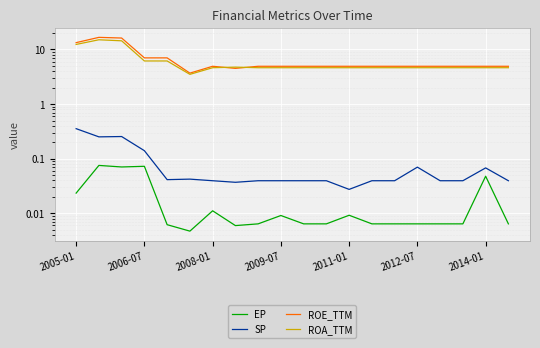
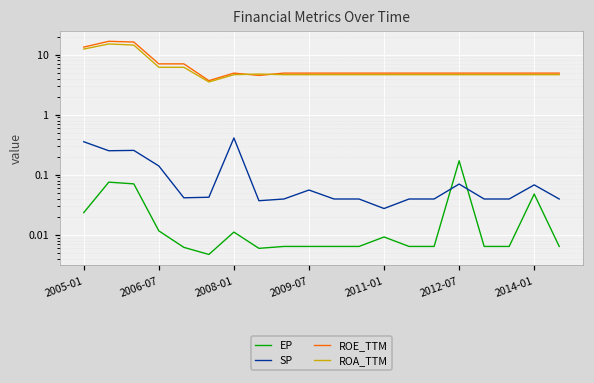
EP, 2006-07: 0.07 -> 0.012
SP, 2008-01: 0.04 -> 0.4
EP, 2009-07: 0.009 -> 0.006
SP, 2009-07: 0.04 -> 0.06
EP, 2012-07: 0.006 -> 0.17
